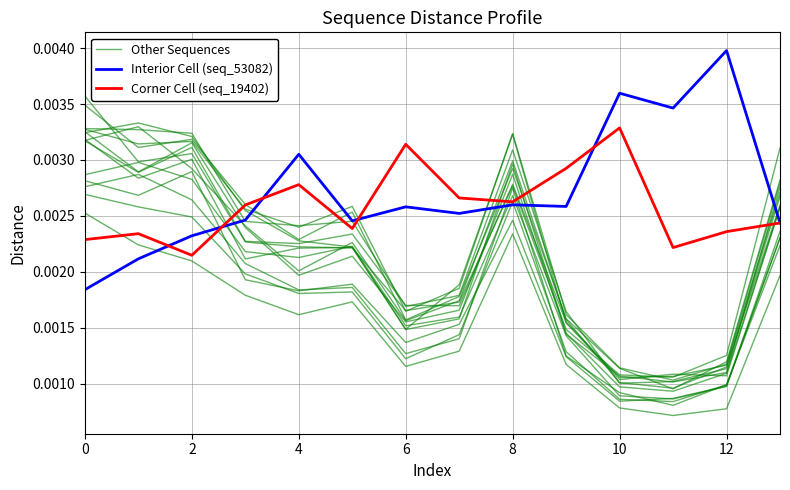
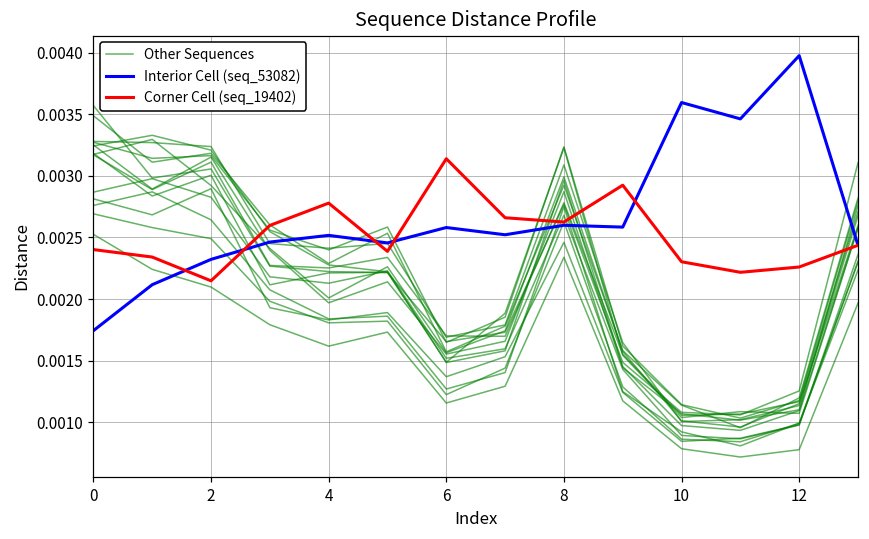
Interior Cell (seq_53082), 0: 0.00184 -> 0.00174
Corner Cell (seq_19402), 0: 0.00229 -> 0.00240
Interior Cell (seq_53082), 4: 0.00305 -> 0.00252
Corner Cell (seq_19402), 10: 0.00329 -> 0.00230
Corner Cell (seq_19402), 12: 0.00236 -> 0.00226
